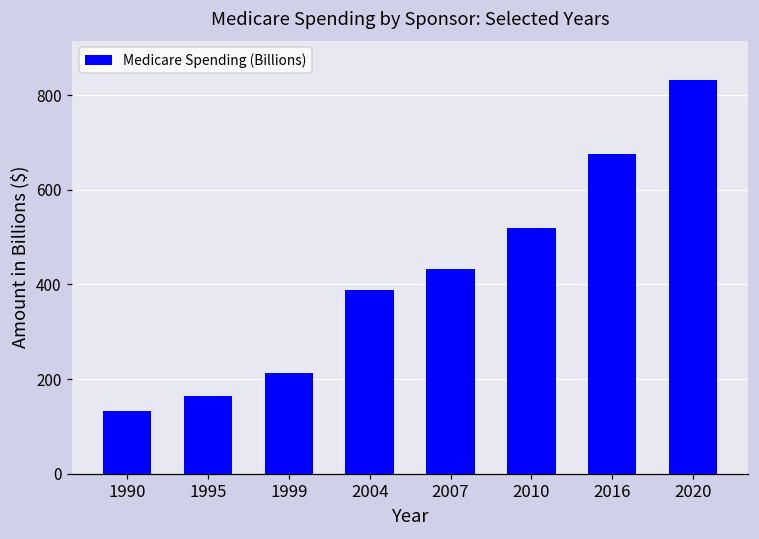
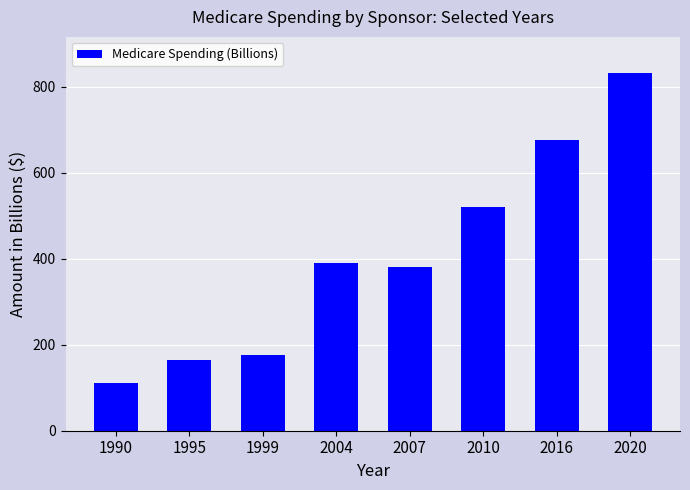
1990: 130 -> 110
1999: 210 -> 180
2007: 430 -> 380
